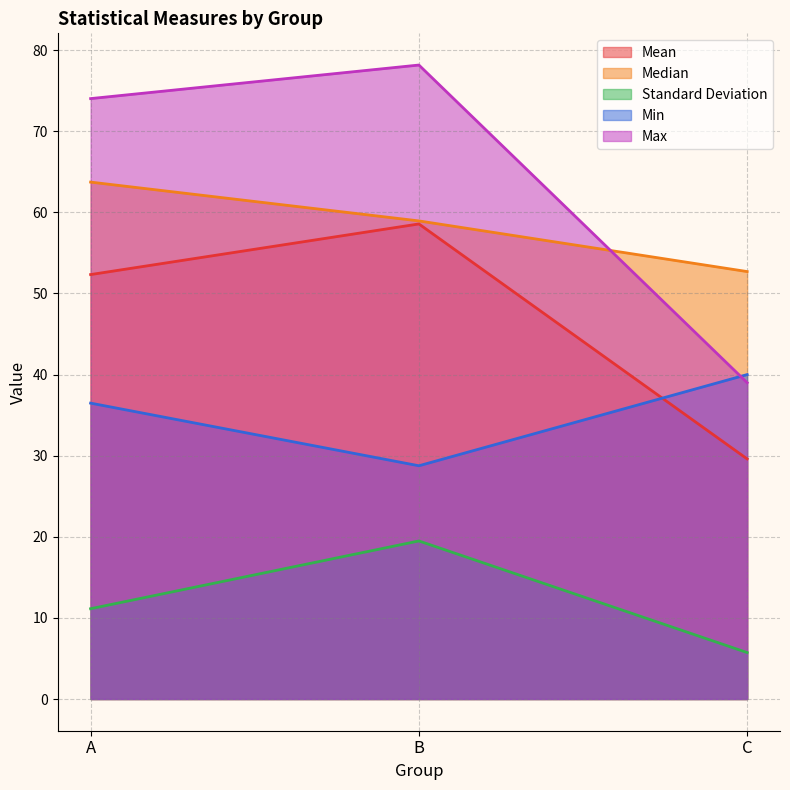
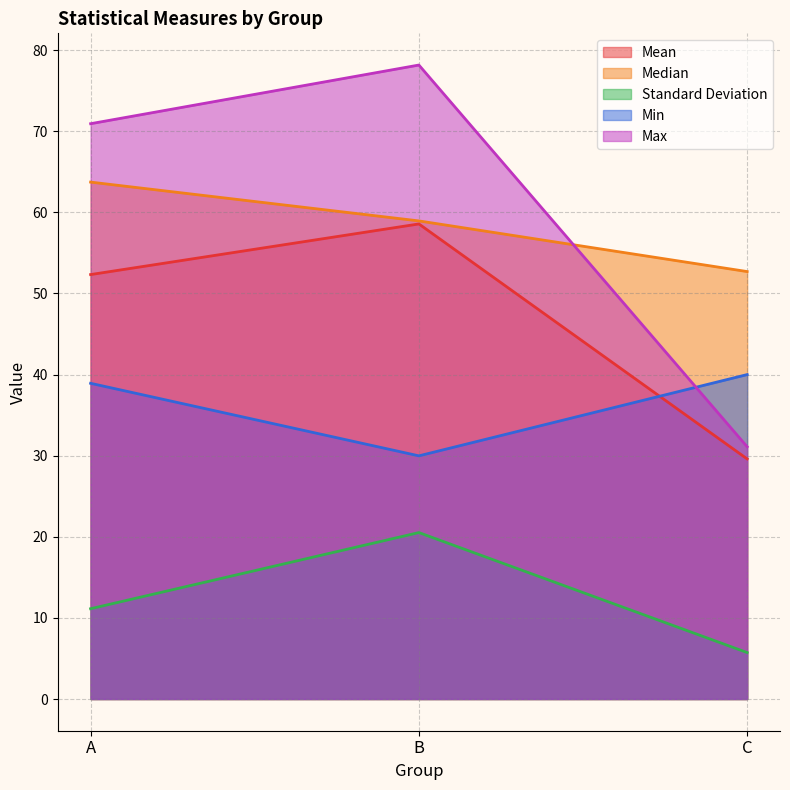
Min, A: 36 -> 39
Max, A: 74 -> 71
Standard Deviation, B: 19 -> 21
Min, B: 29 -> 30
Max, C: 39 -> 31
